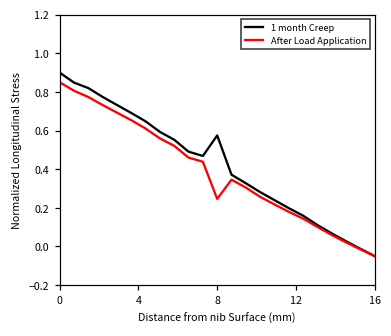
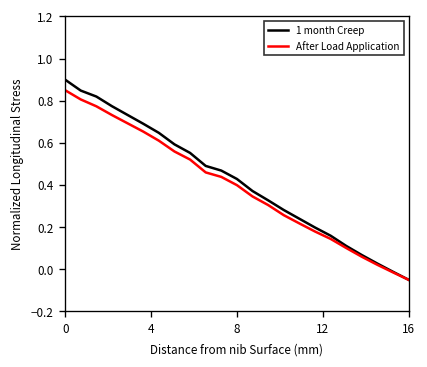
1 month Creep, 8: 0.57 -> 0.43
After Load Application, 8: 0.25 -> 0.40
